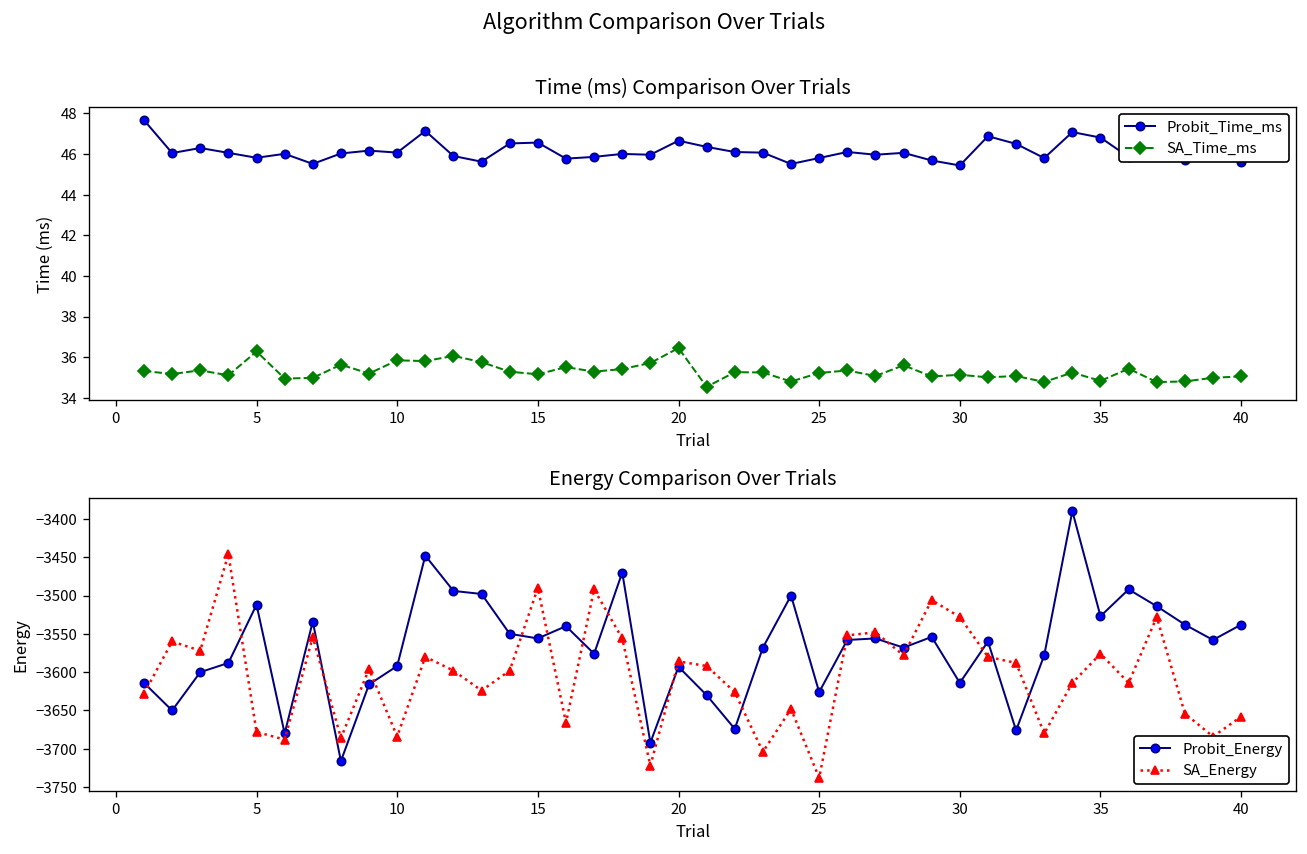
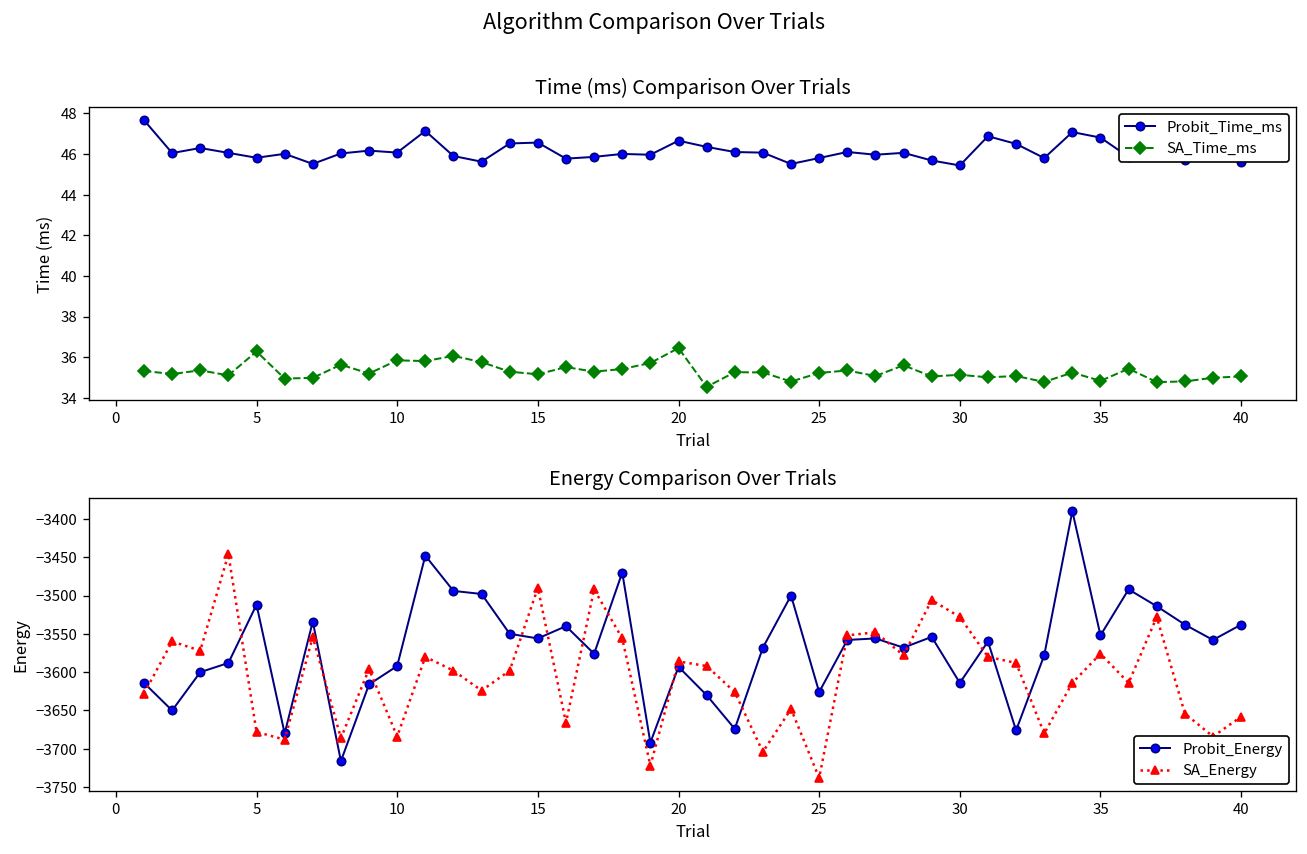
Energy Comparison Over Trials, Probit_Energy, 35: -3530 -> -3550
